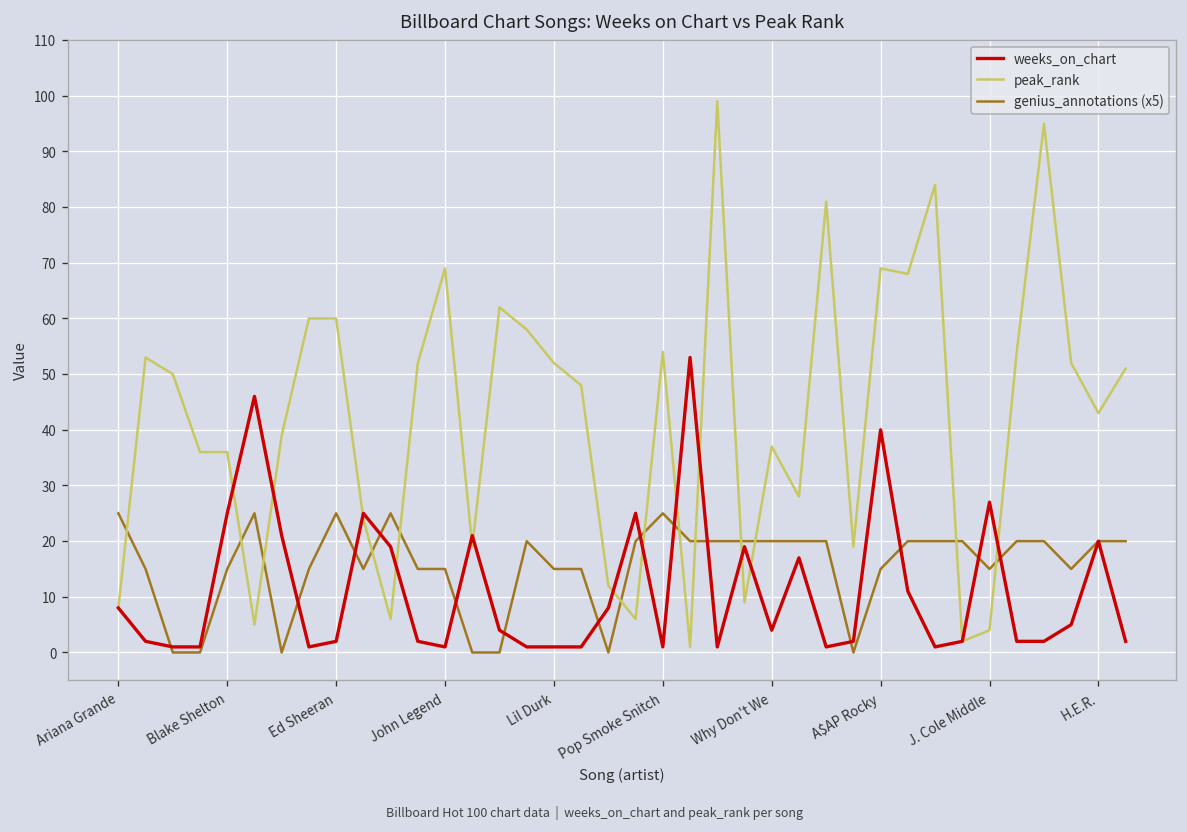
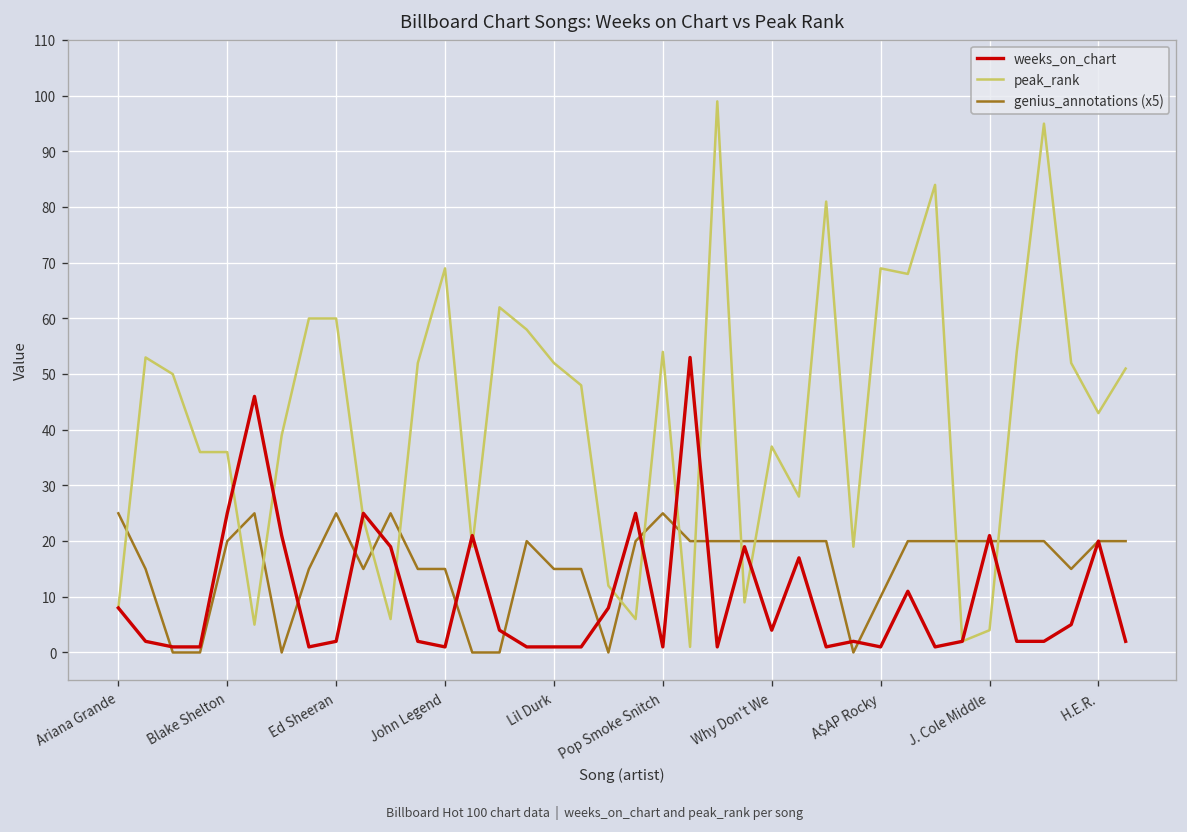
genius_annotations (x5), Blake Shelton: 15 -> 20
weeks_on_chart, A$AP Rocky: 40 -> 1
genius_annotations (x5), A$AP Rocky: 15 -> 10
weeks_on_chart, J. Cole Middle: 27 -> 21
genius_annotations (x5), J. Cole Middle: 15 -> 20
